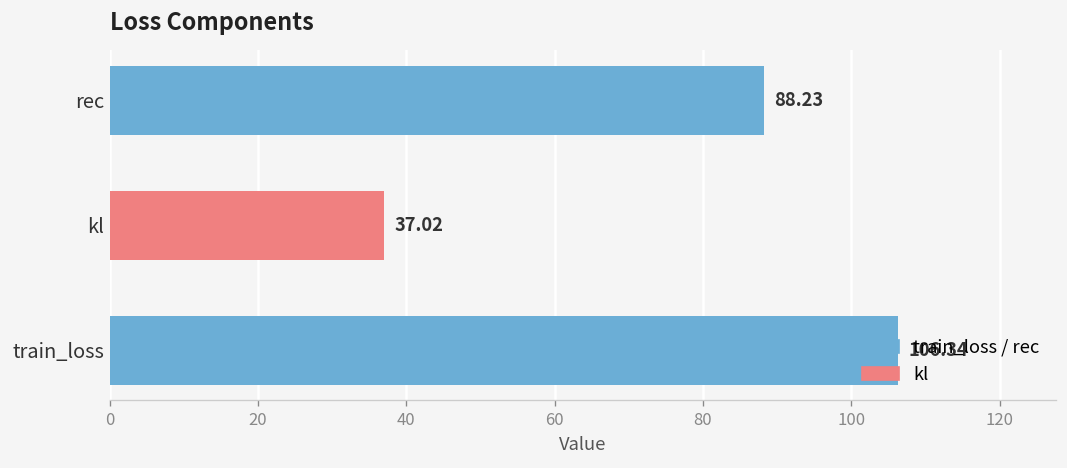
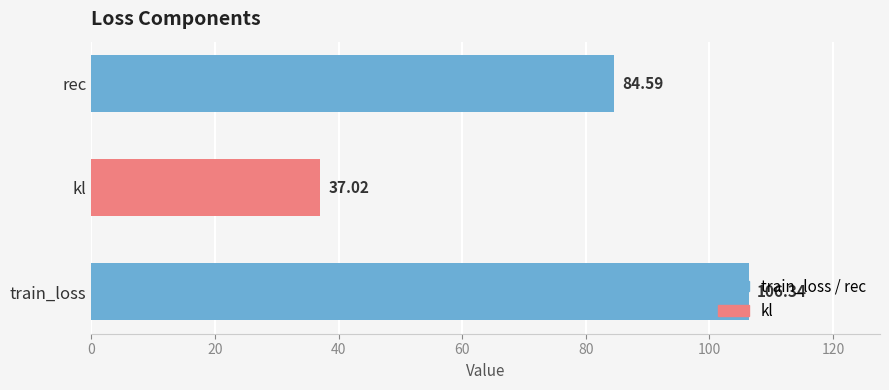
rec: 88.23 -> 84.59
